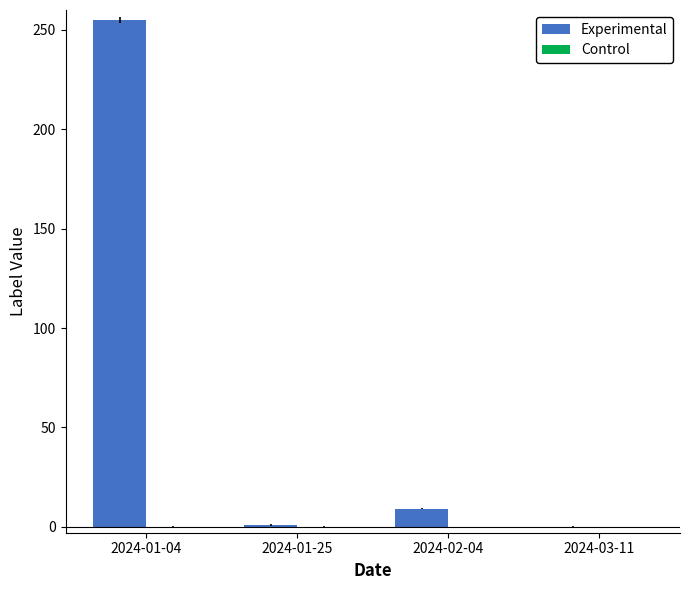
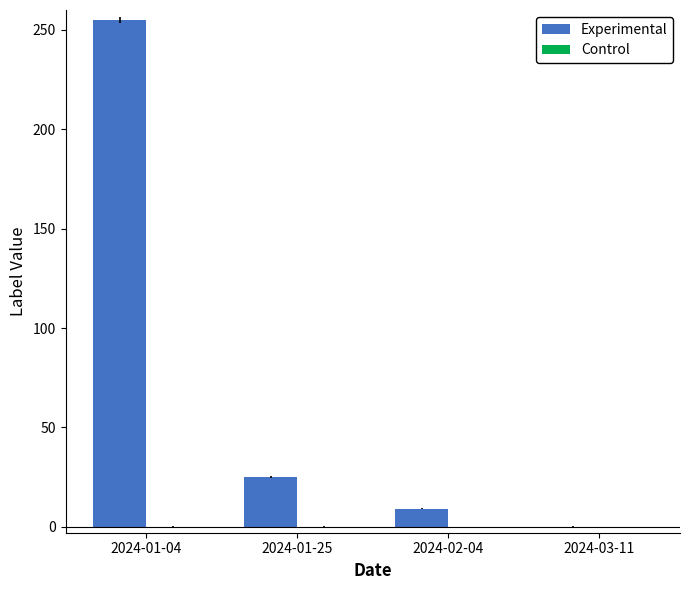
Experimental, 2024-01-25: 1 -> 25
